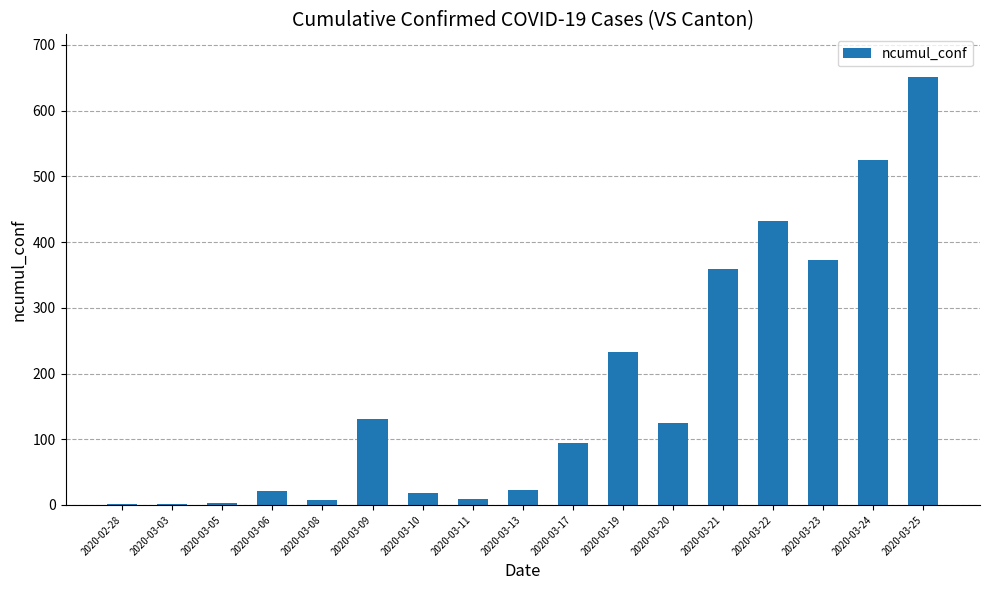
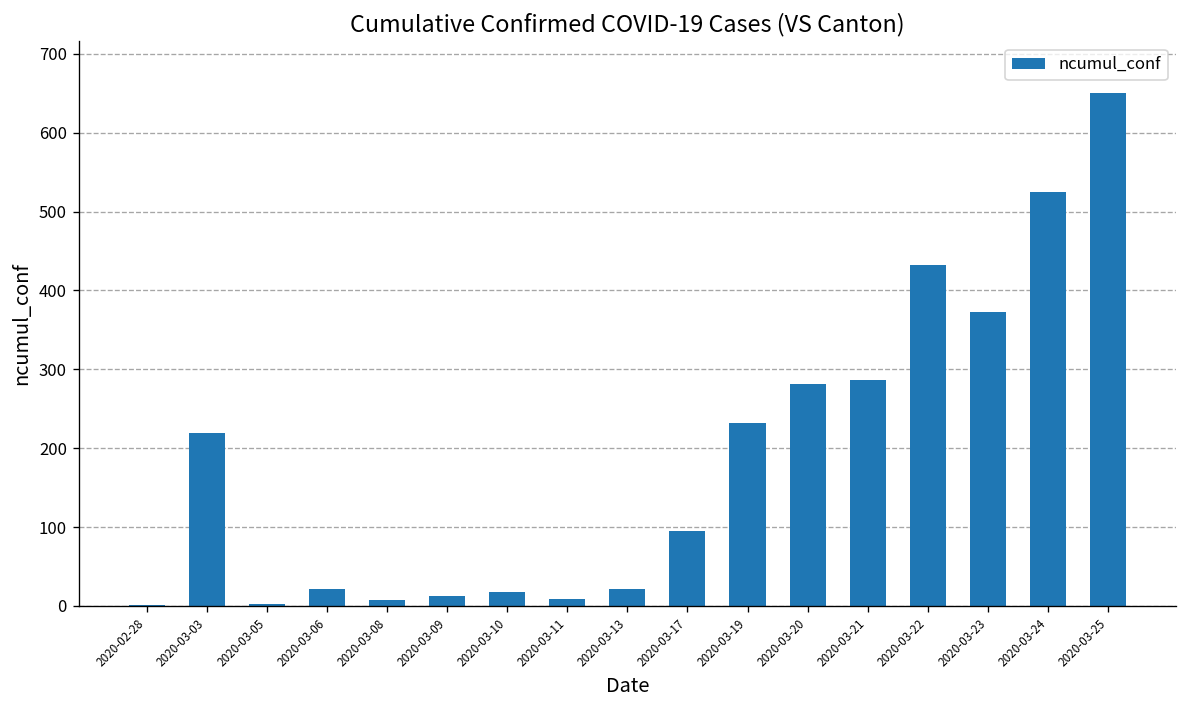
2020-03-03: 0 -> 220
2020-03-09: 130 -> 10
2020-03-20: 120 -> 280
2020-03-21: 360 -> 290
